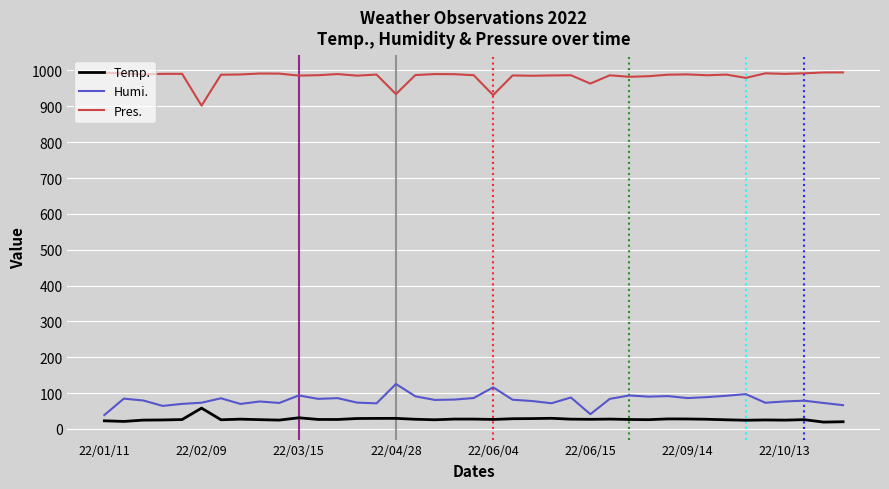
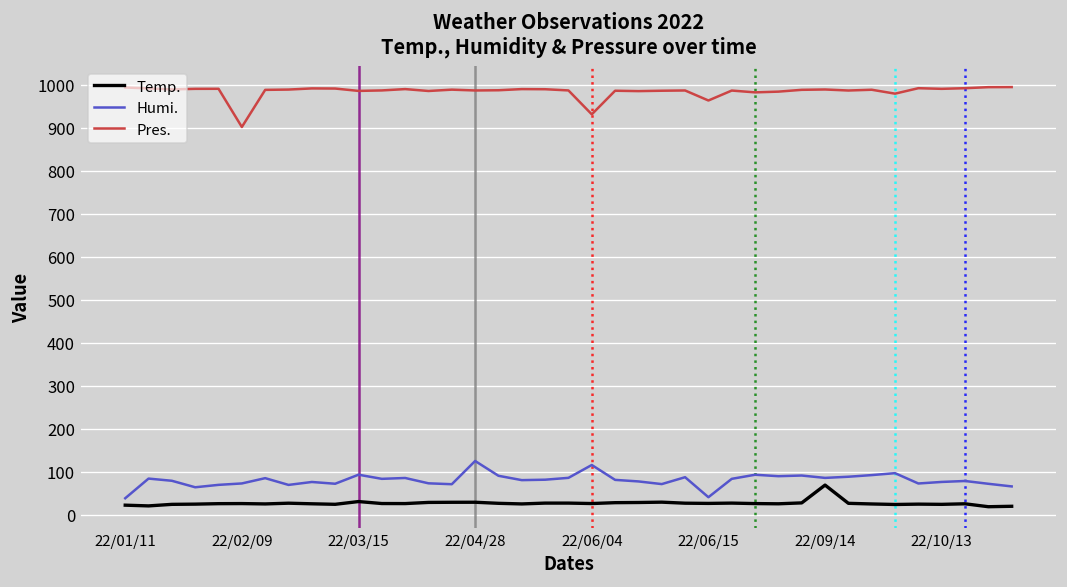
Temp., 22/02/09: 60 -> 30
Pres., 22/04/28: 930 -> 990
Temp., 22/09/14: 30 -> 70
